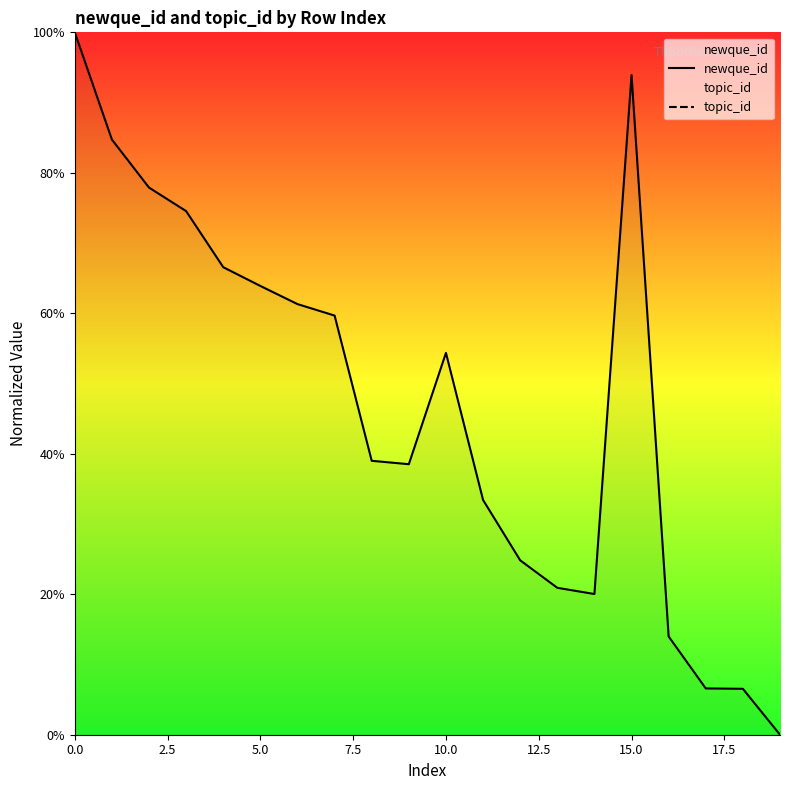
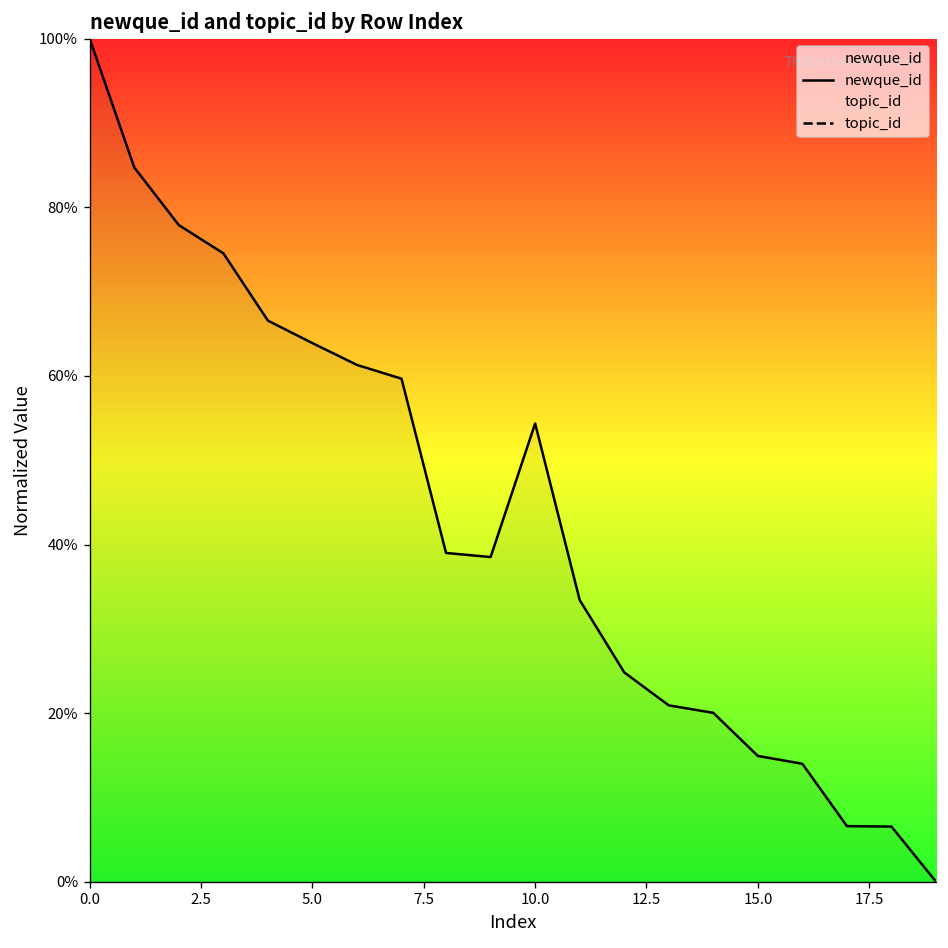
15.0: 94% -> 15%
